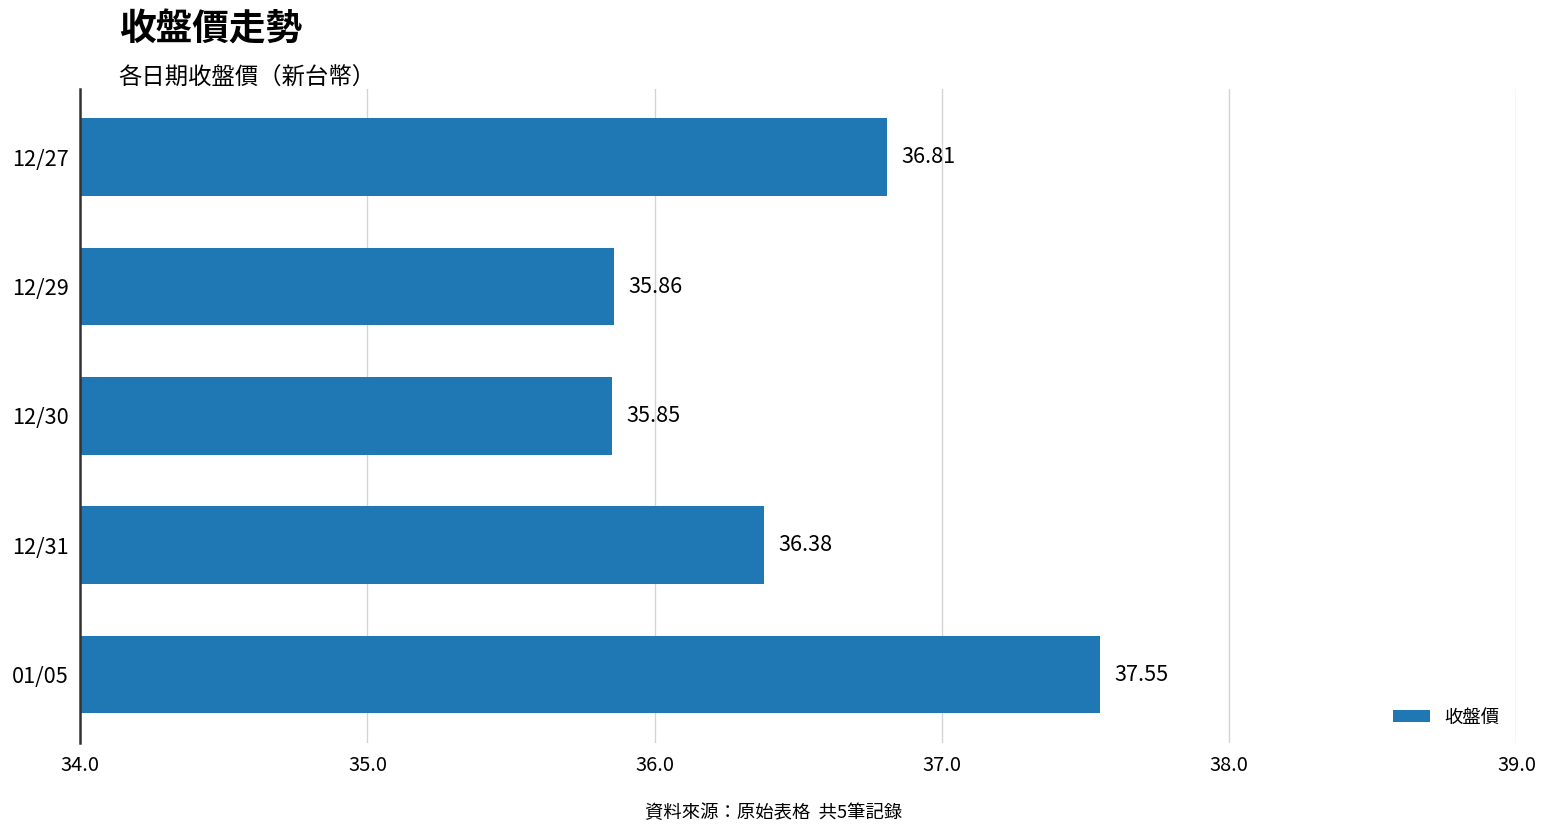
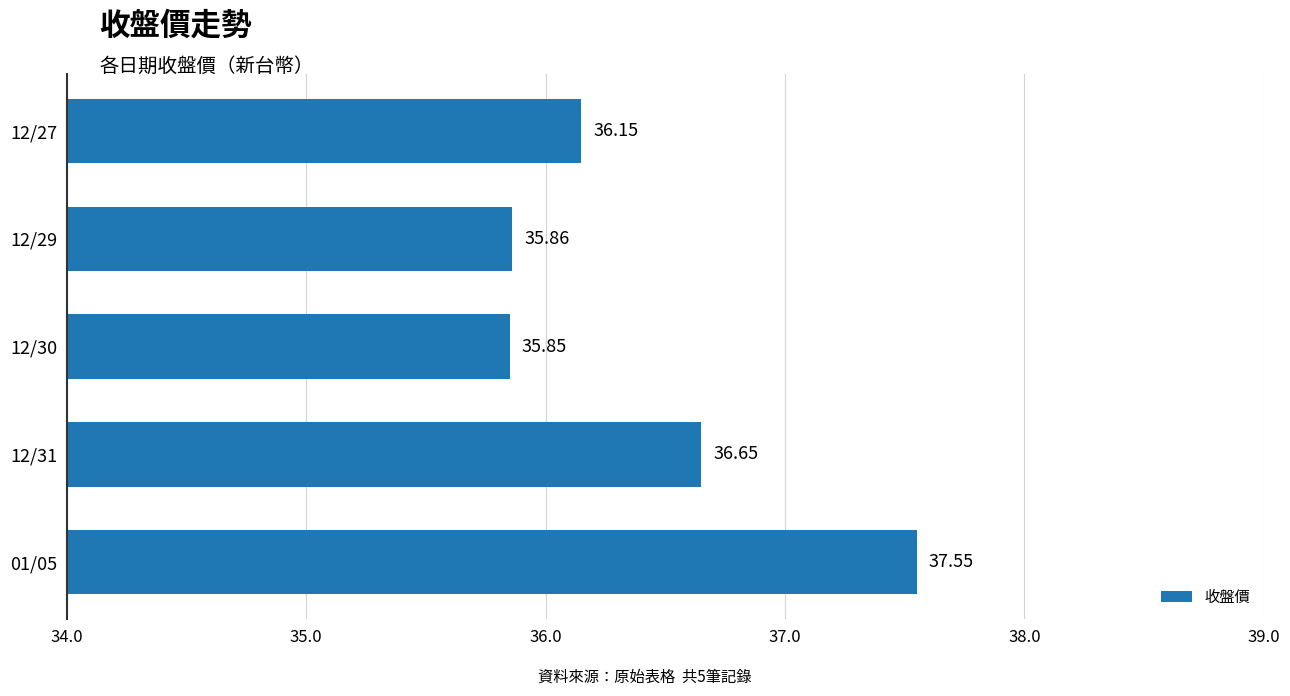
12/27: 36.81 -> 36.15
12/31: 36.38 -> 36.65
